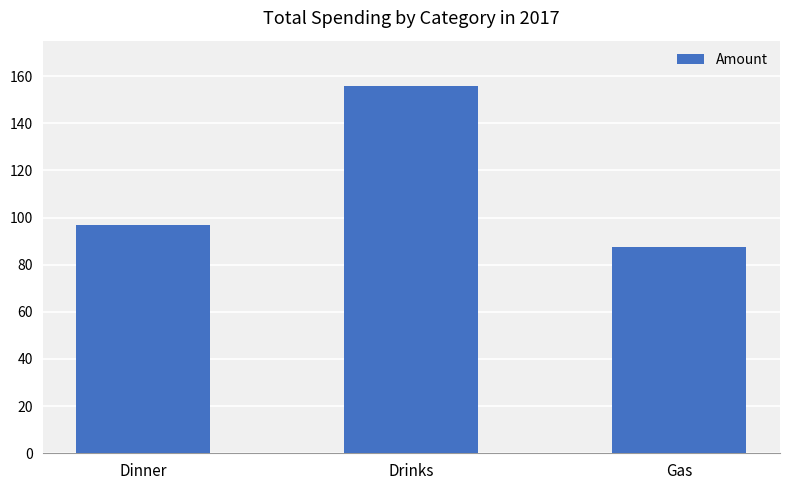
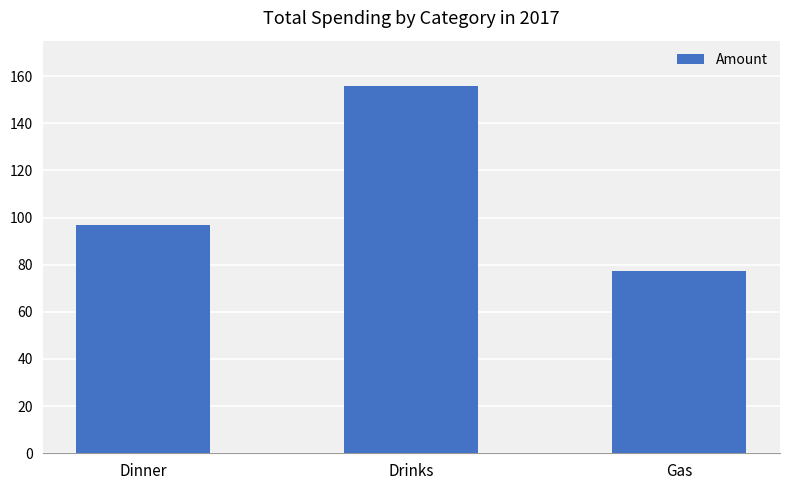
Gas: 87 -> 78
